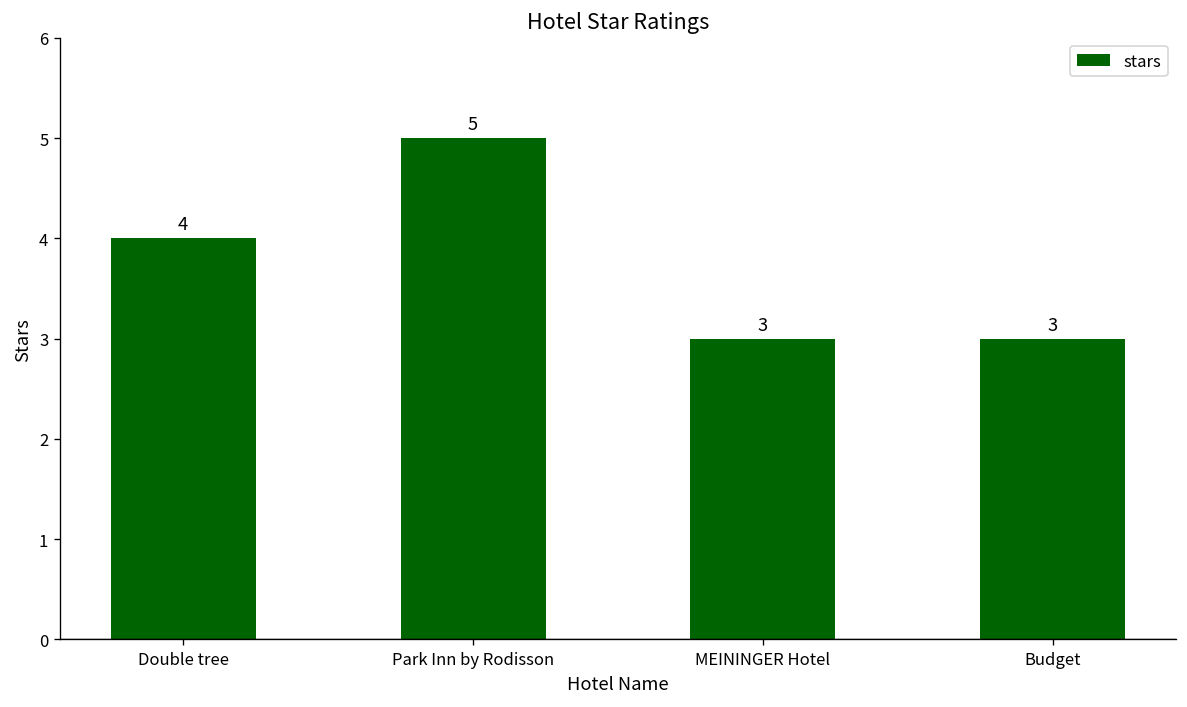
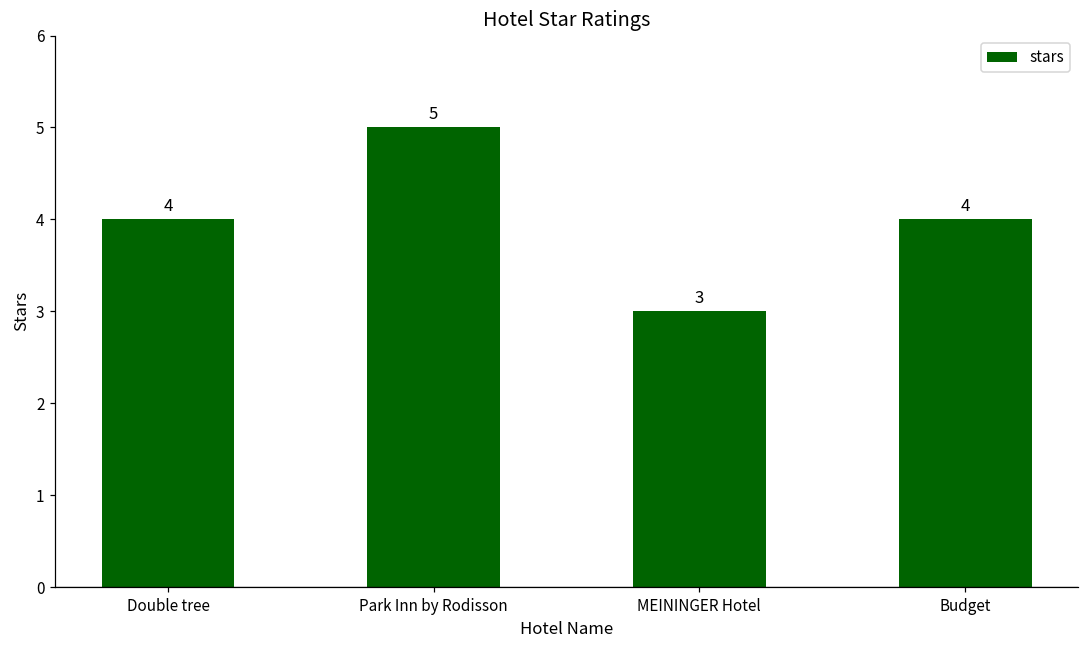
Budget: 3 -> 4
